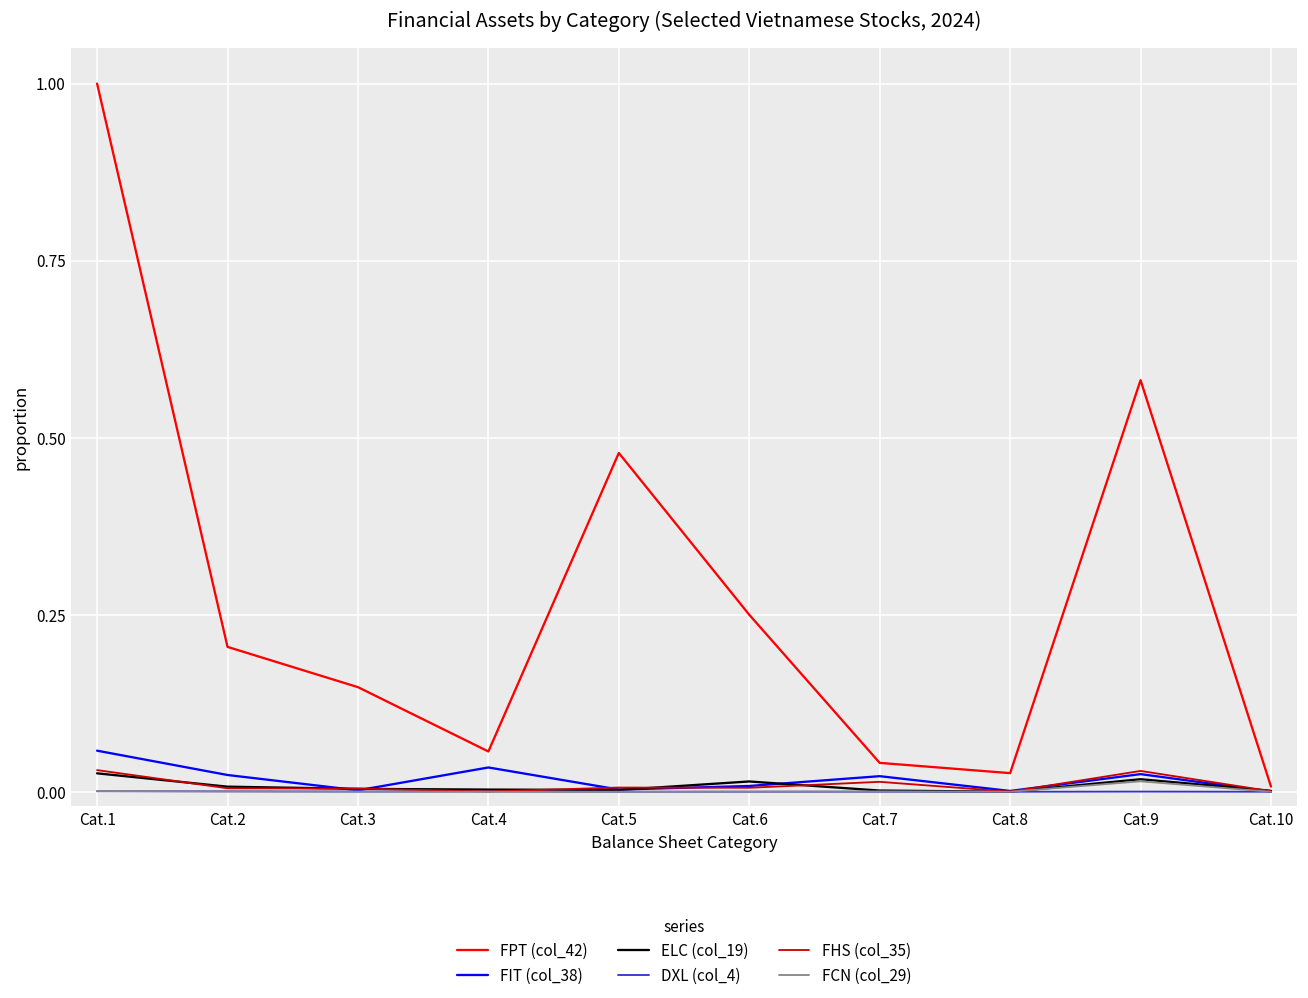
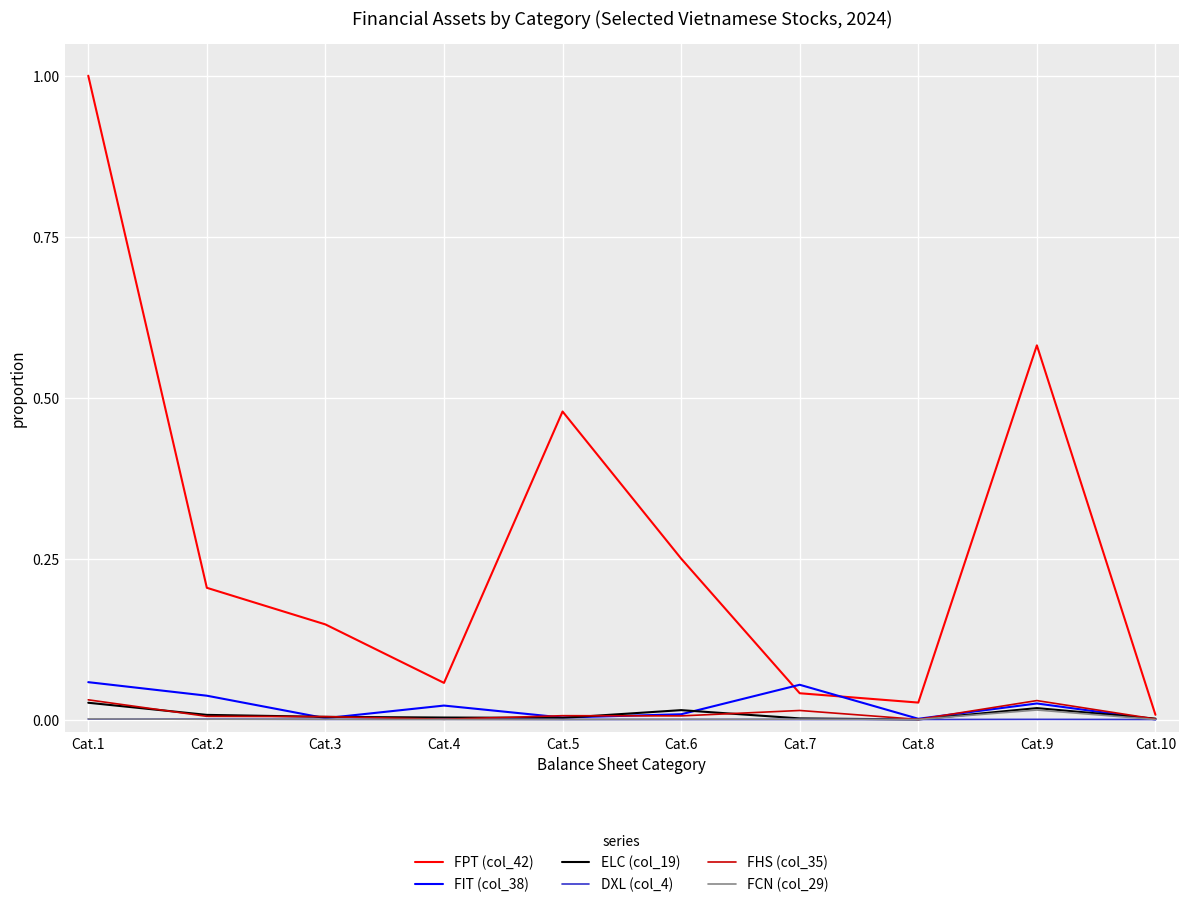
FIT (col_38), Cat.2: 0.02 -> 0.04
FIT (col_38), Cat.4: 0.03 -> 0.02
FIT (col_38), Cat.7: 0.02 -> 0.05
